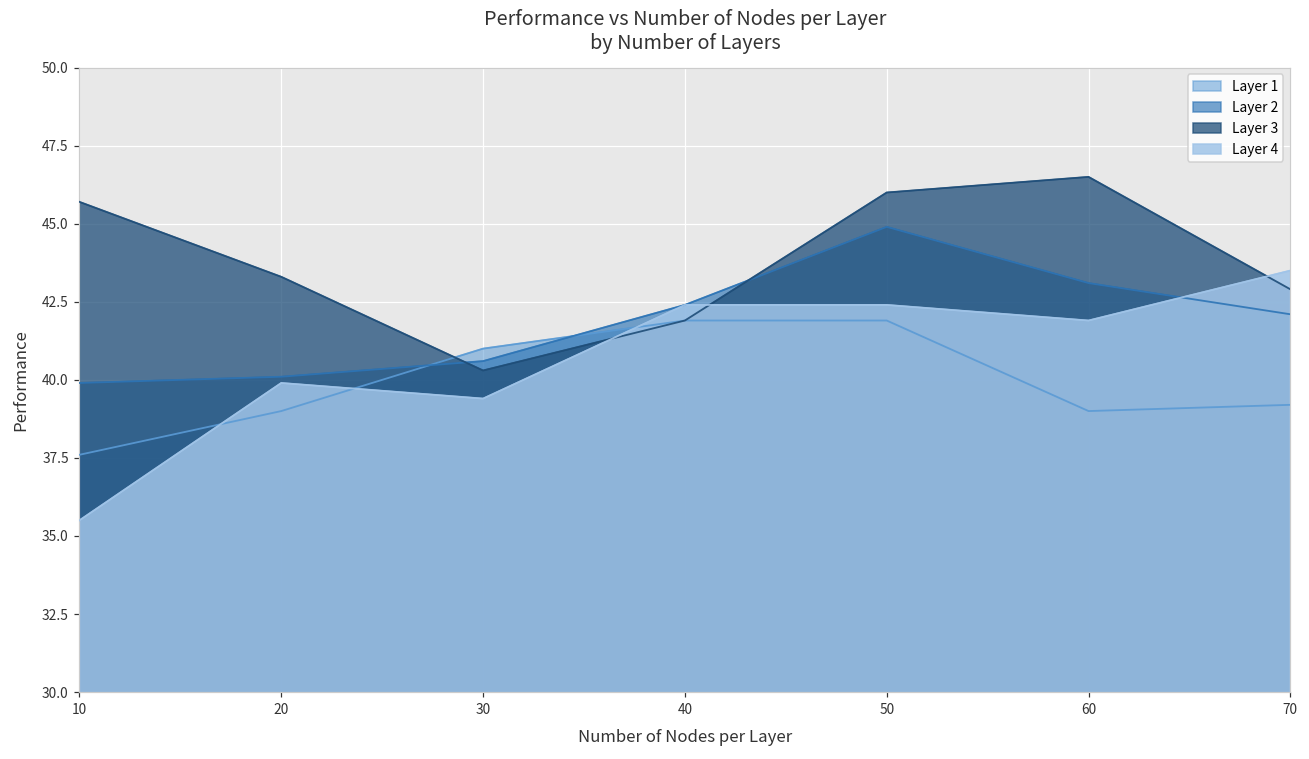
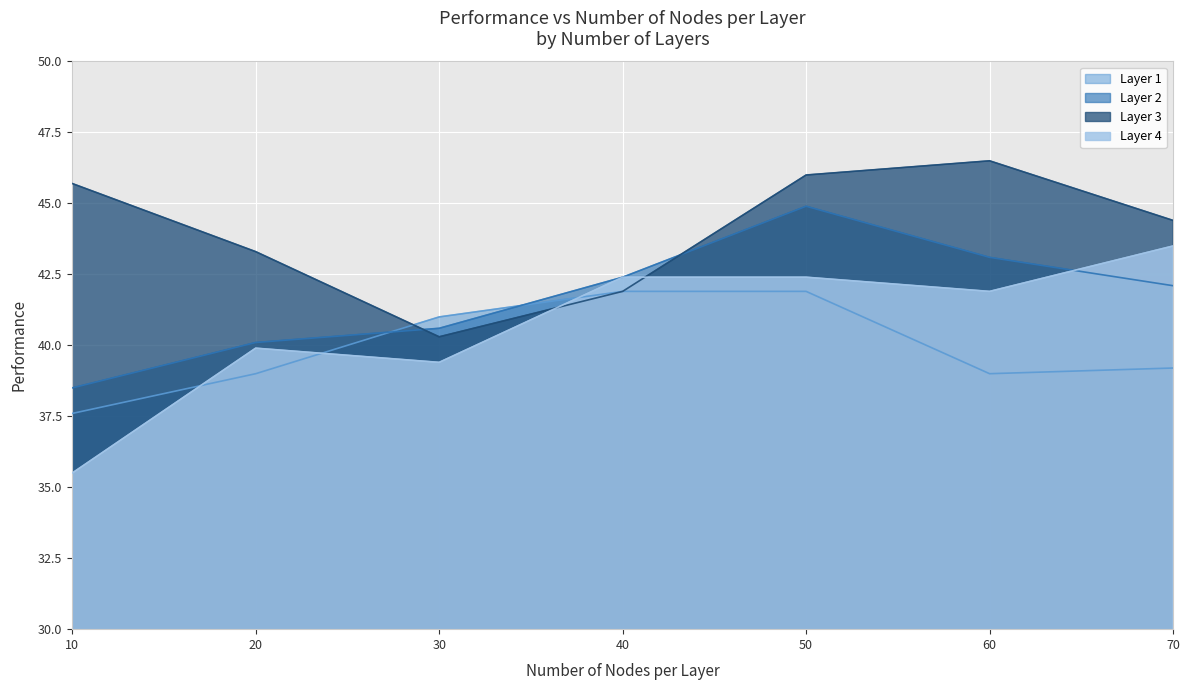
Layer 2, 10: 39.9 -> 38.5
Layer 3, 70: 42.9 -> 44.4
